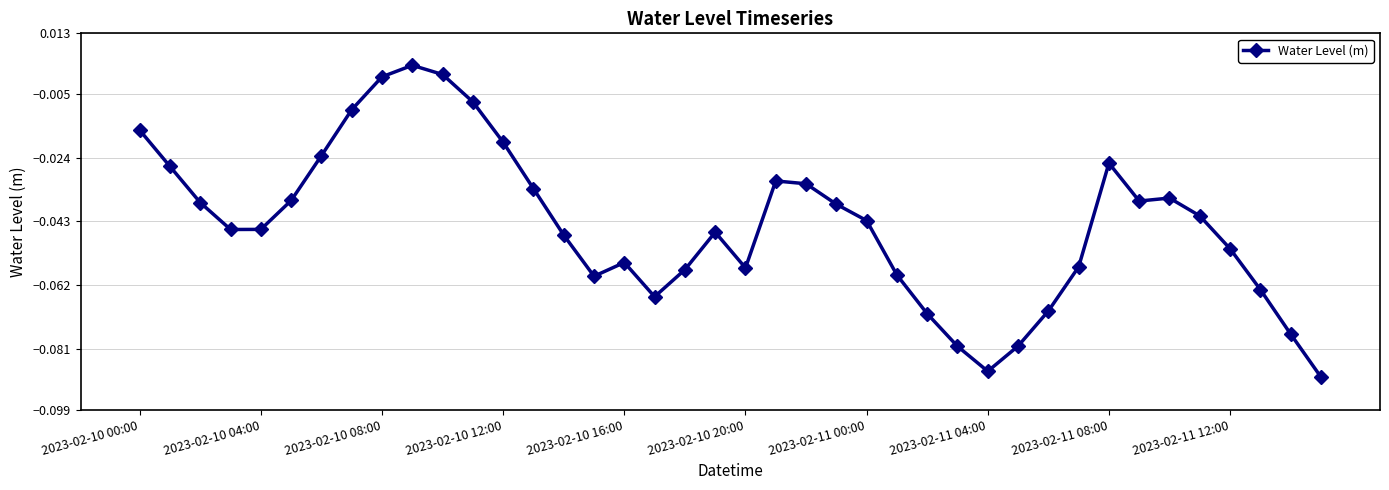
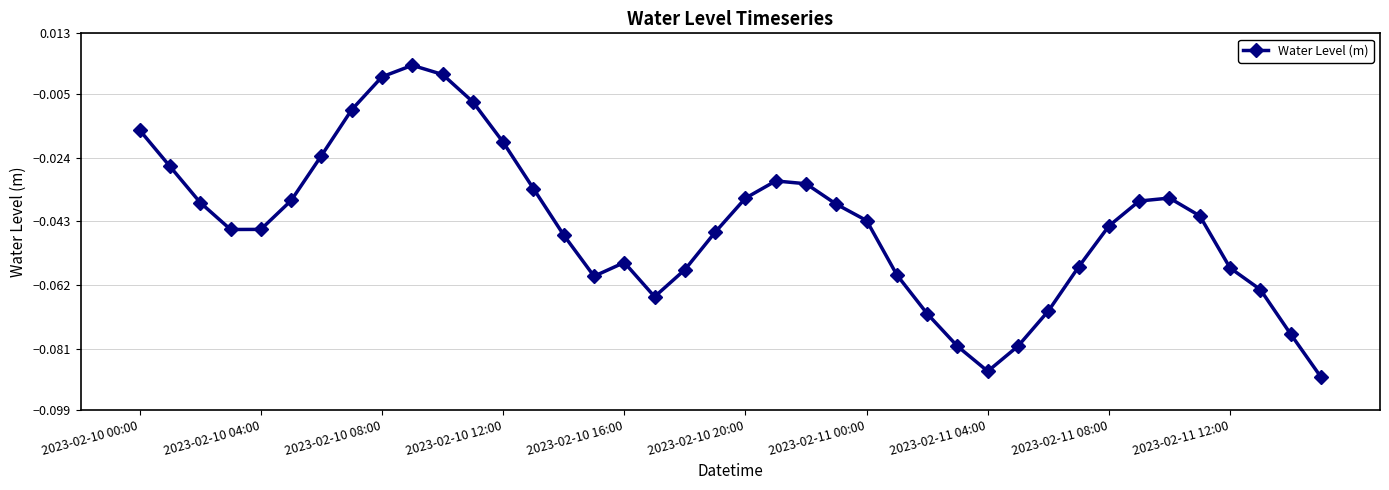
2023-02-10 20:00: -0.057 -> -0.036
2023-02-11 08:00: -0.026 -> -0.044
2023-02-11 12:00: -0.051 -> -0.057
